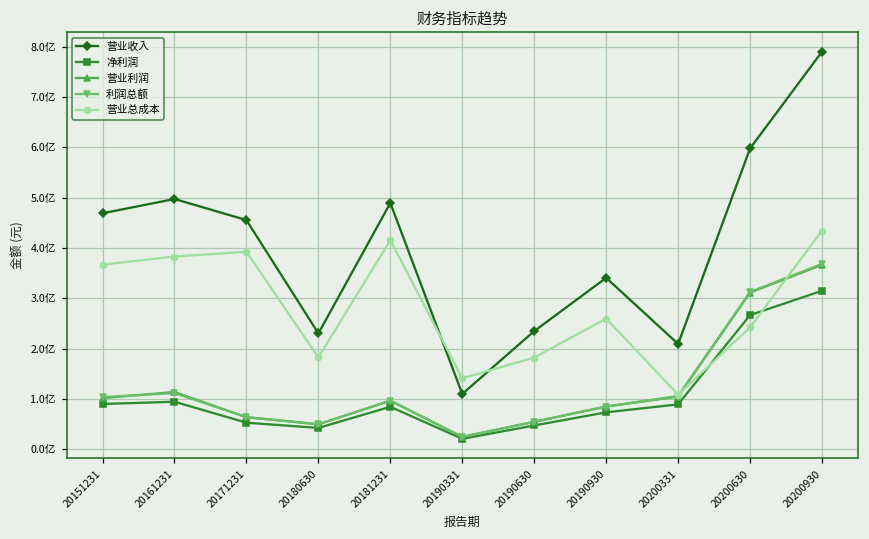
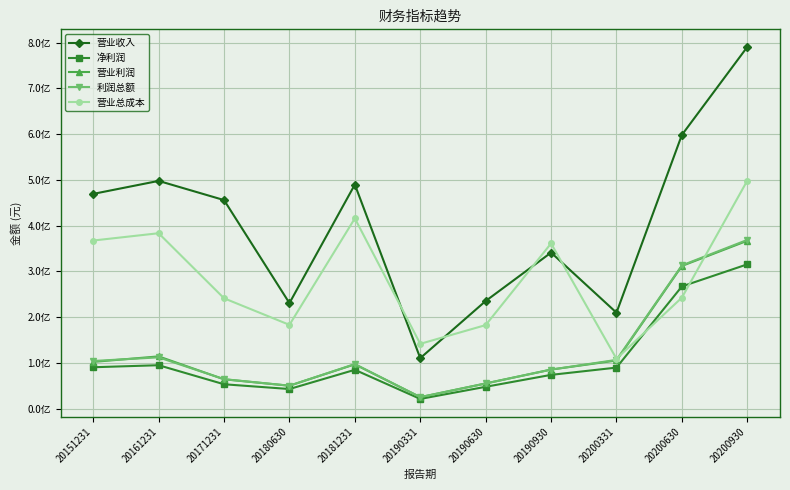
营业总成本, 20171231: 3.9亿 -> 2.4亿
营业总成本, 20190930: 2.6亿 -> 3.6亿
营业总成本, 20200930: 4.3亿 -> 5.0亿
